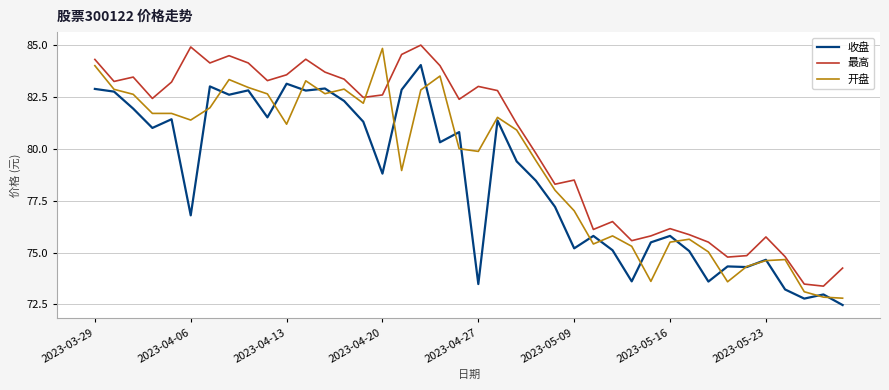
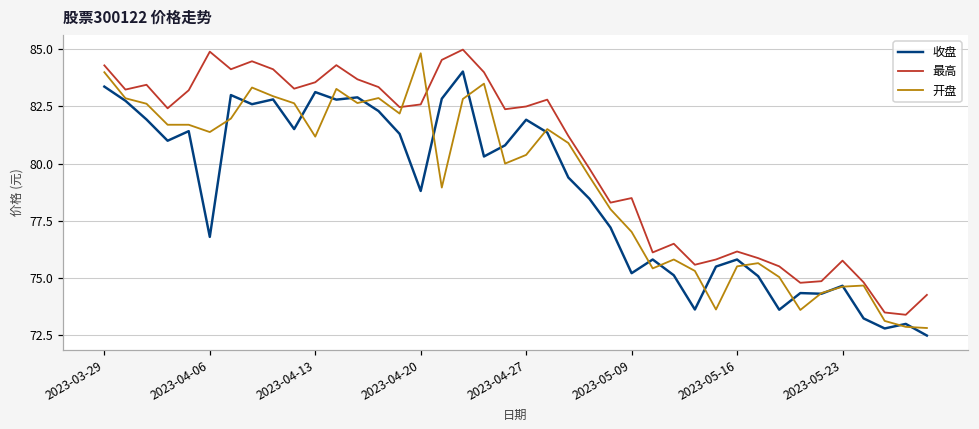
收盘, 2023-03-29: 82.9 -> 83.4
收盘, 2023-04-27: 73.5 -> 81.9
最高, 2023-04-27: 83.0 -> 82.5
开盘, 2023-04-27: 79.9 -> 80.4
